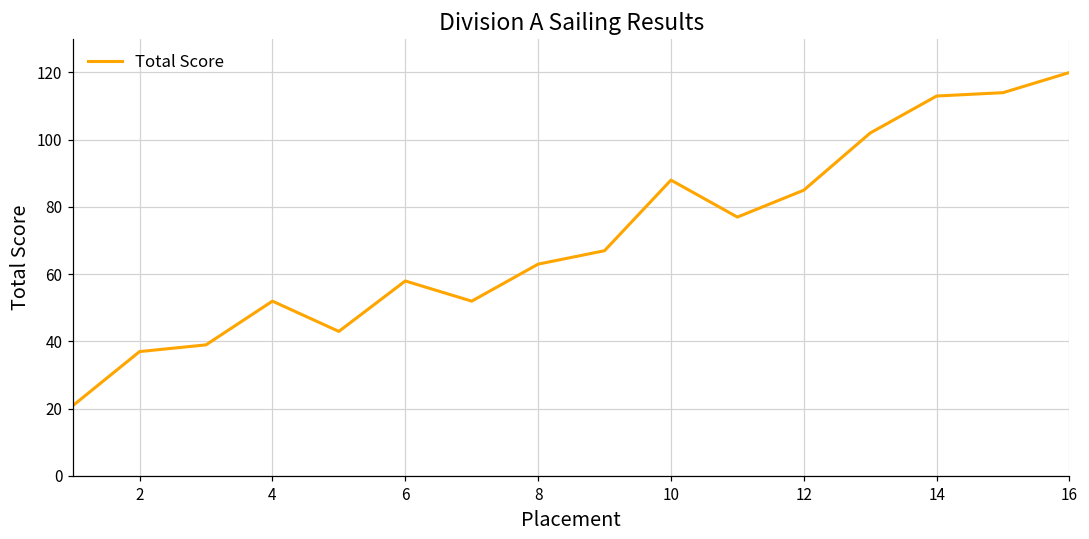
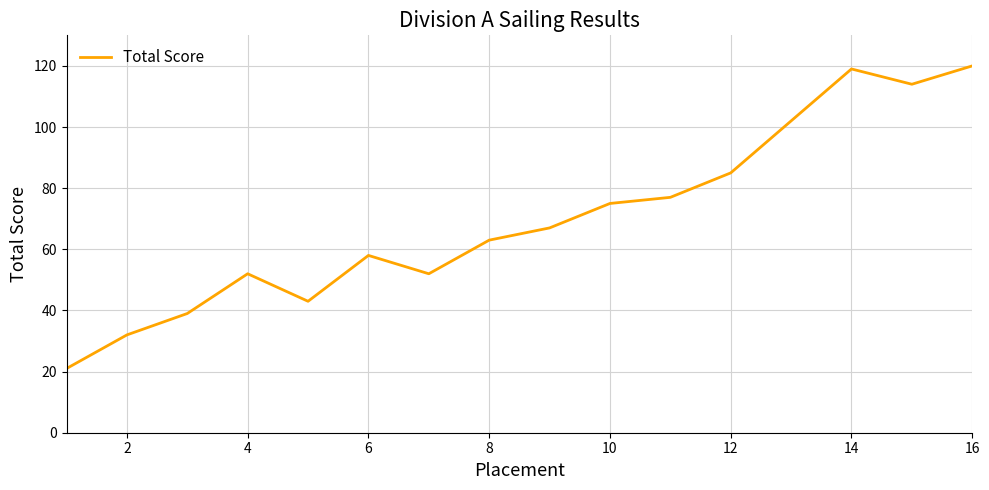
2: 37 -> 32
10: 88 -> 75
14: 113 -> 119
